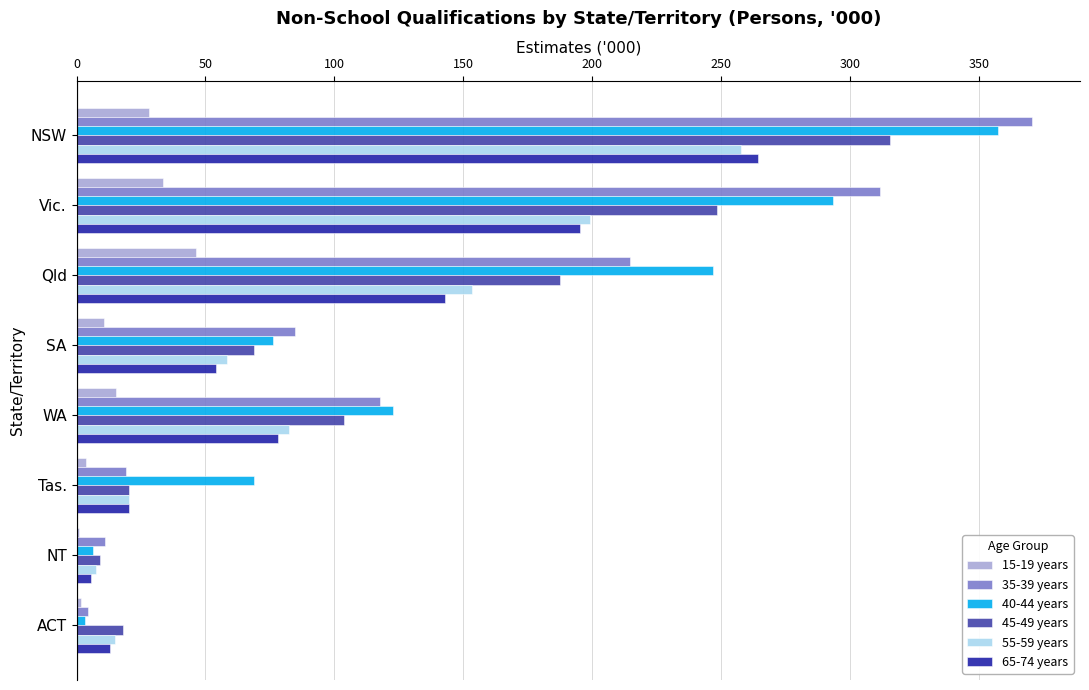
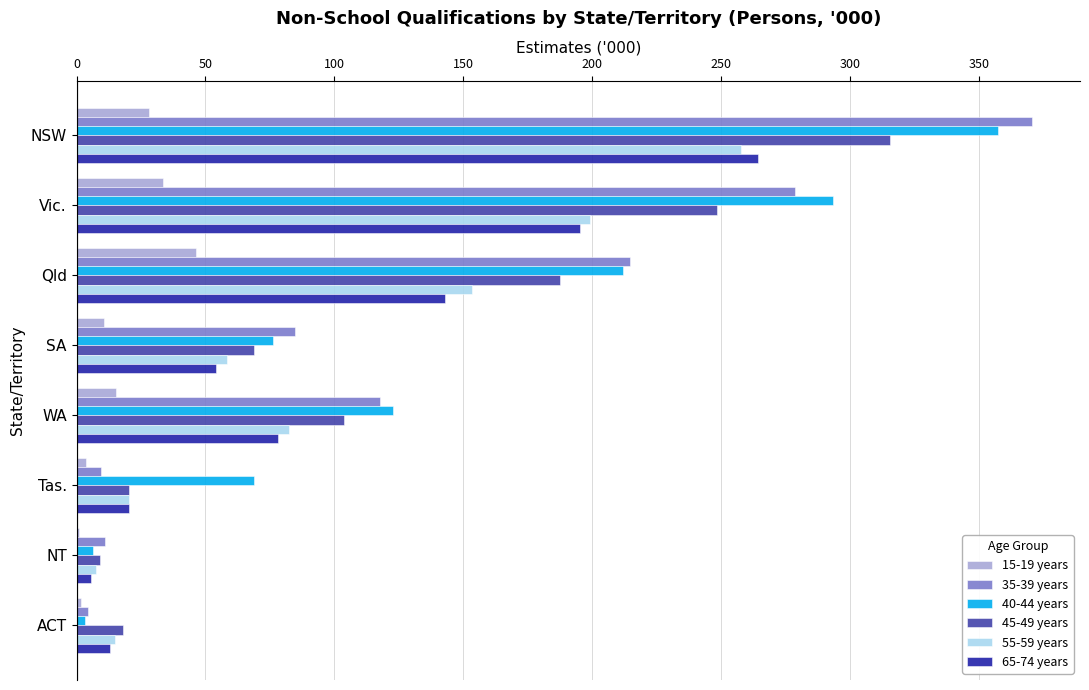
35-39 years, Vic.: 312 -> 279
40-44 years, Qld: 247 -> 212
35-39 years, Tas.: 19 -> 9
